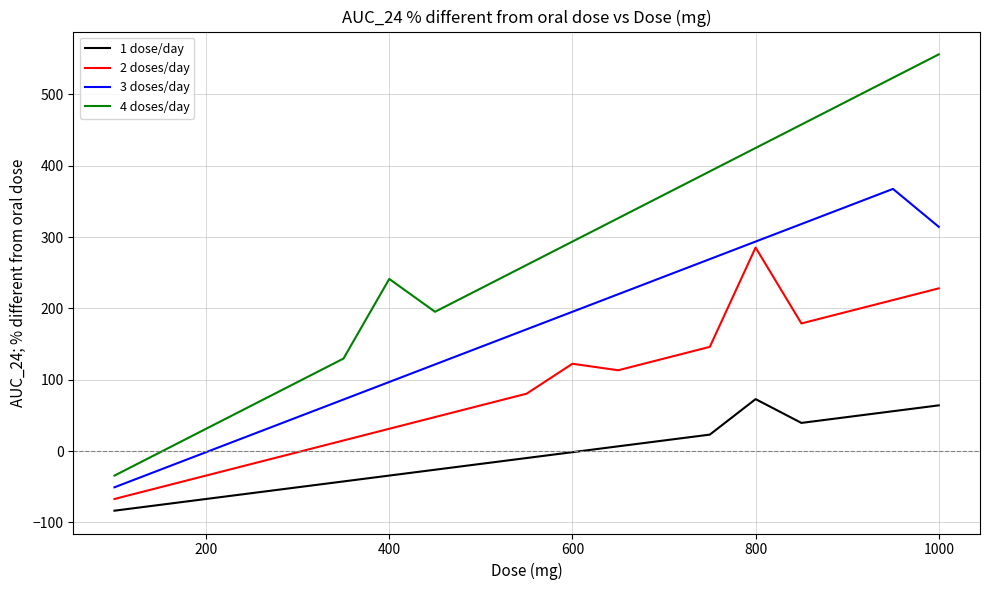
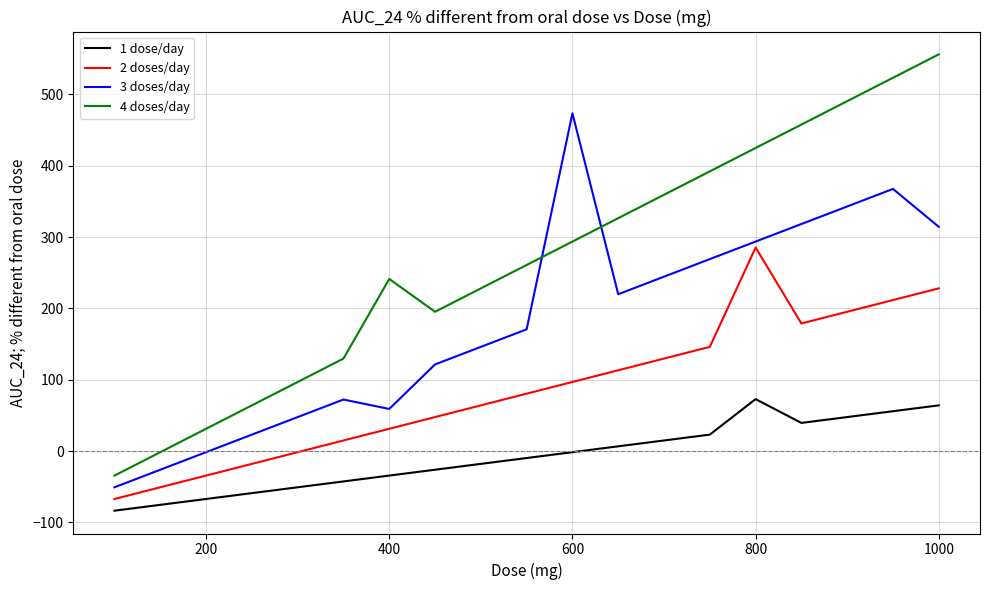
3 doses/day, 400: 100 -> 60
2 doses/day, 600: 120 -> 100
3 doses/day, 600: 200 -> 470
